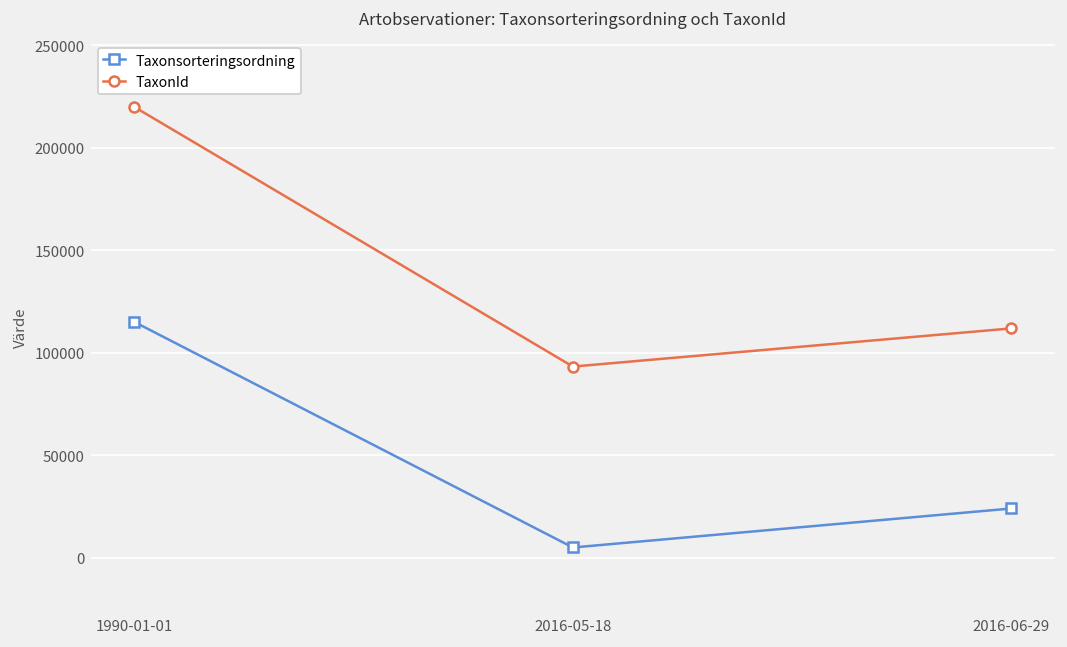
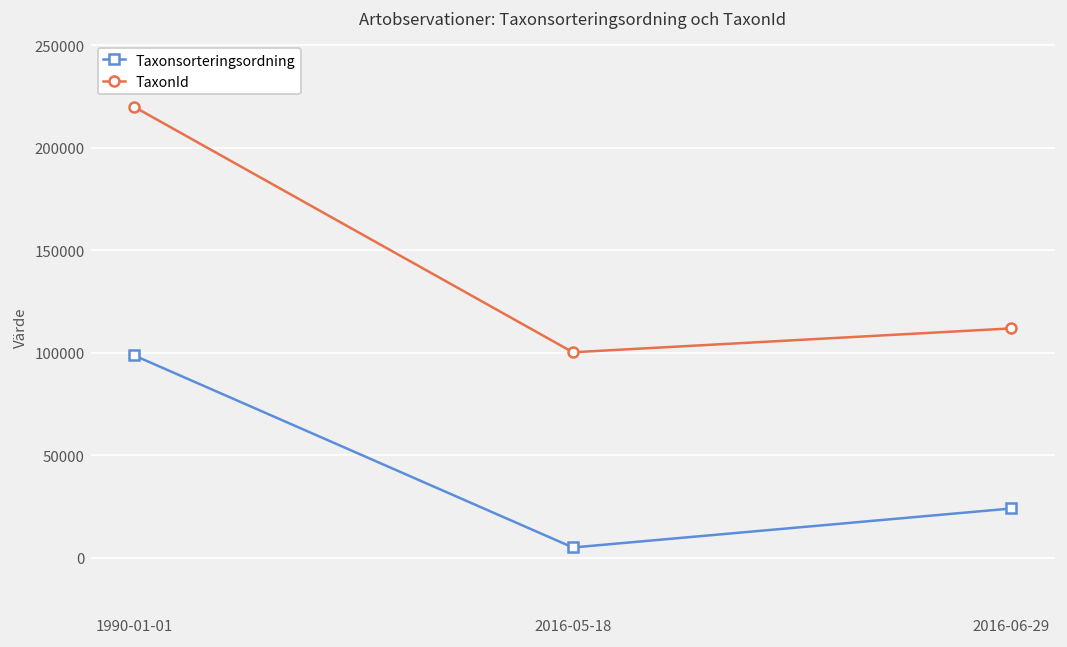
Taxonsorteringsordning, 1990-01-01: 115000 -> 99000
TaxonId, 2016-05-18: 93000 -> 100000
